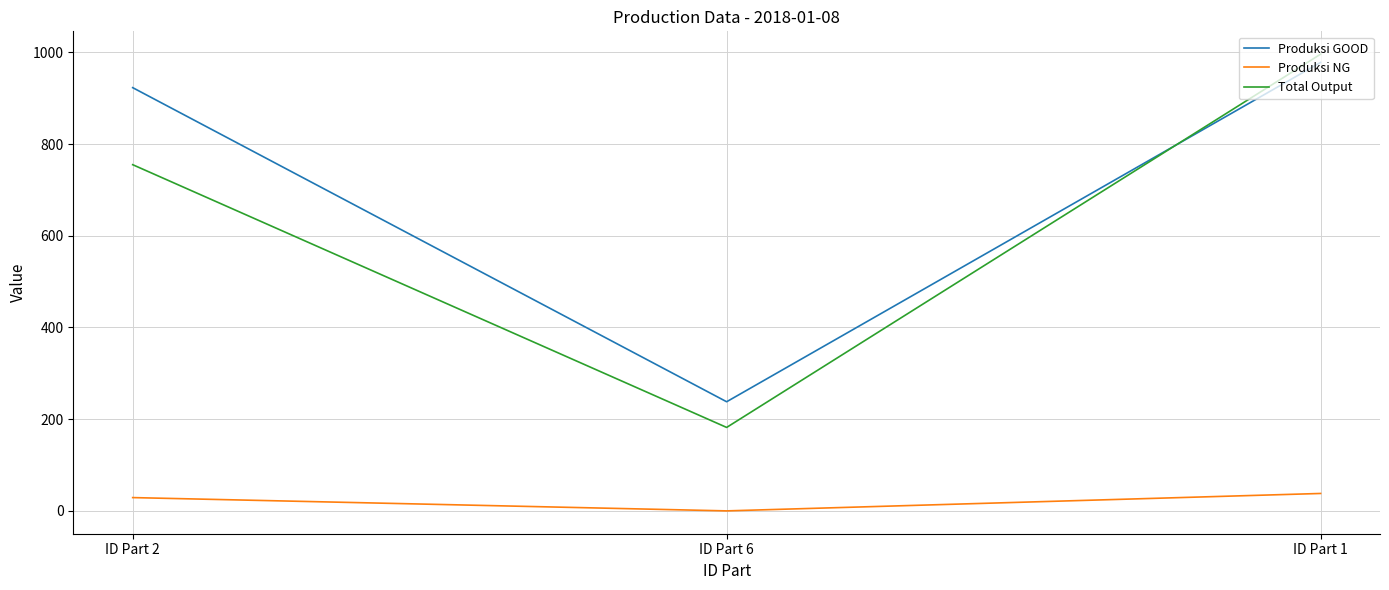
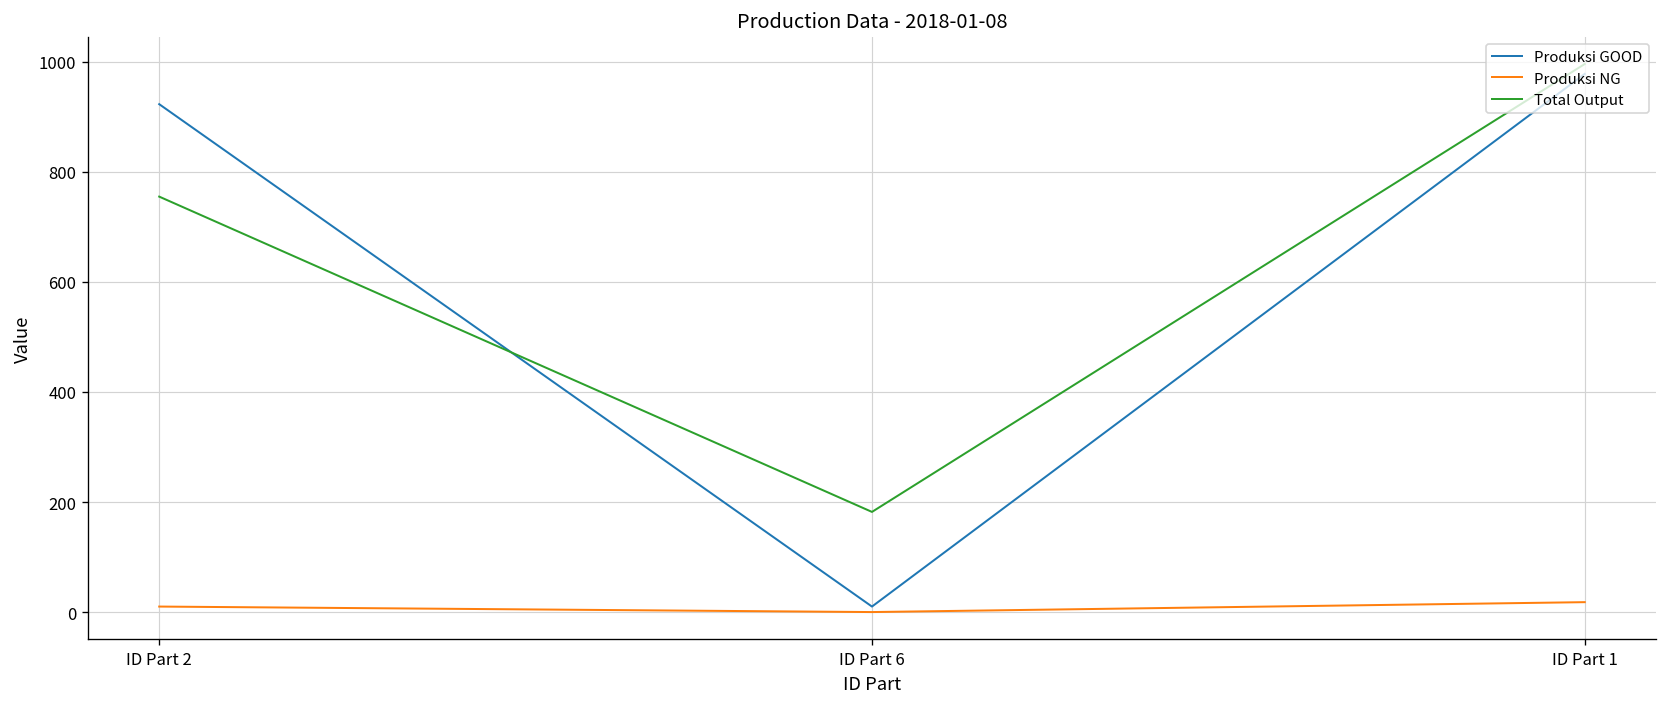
Produksi NG, ID Part 2: 30 -> 10
Produksi GOOD, ID Part 6: 240 -> 10
Produksi NG, ID Part 1: 40 -> 20
